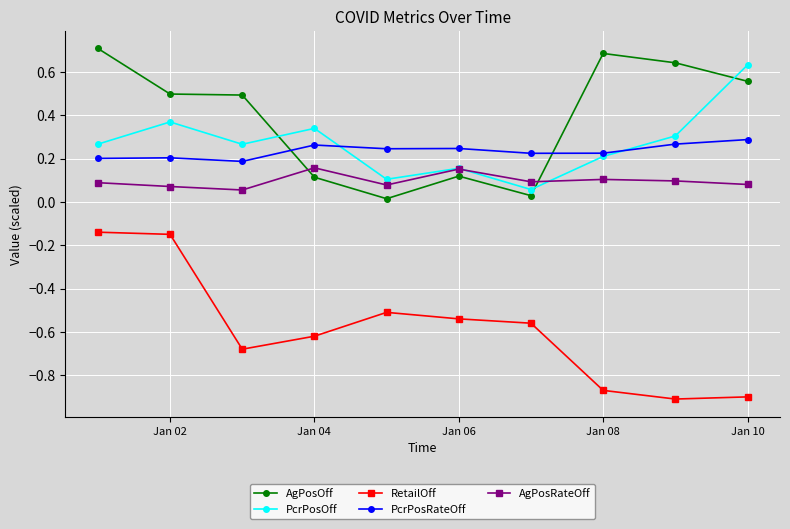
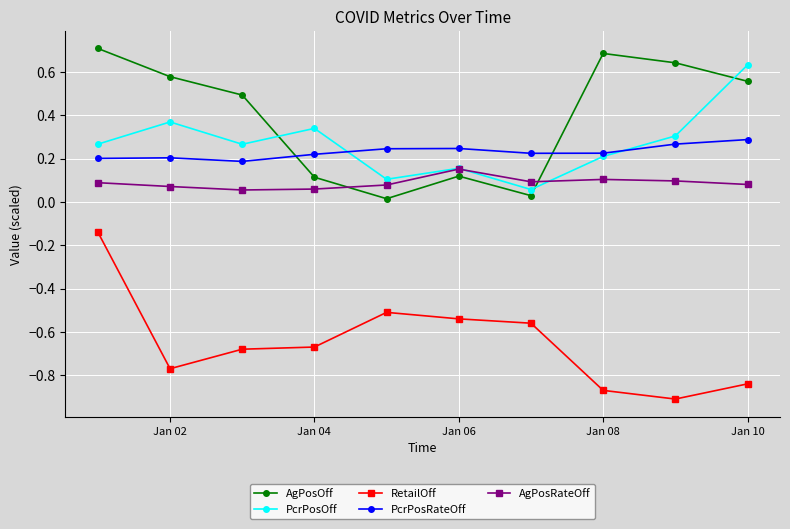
AgPosOff, Jan 02: 0.50 -> 0.58
RetailOff, Jan 02: -0.15 -> -0.77
RetailOff, Jan 04: -0.62 -> -0.67
PcrPosRateOff, Jan 04: 0.26 -> 0.22
AgPosRateOff, Jan 04: 0.16 -> 0.06
RetailOff, Jan 10: -0.90 -> -0.84
